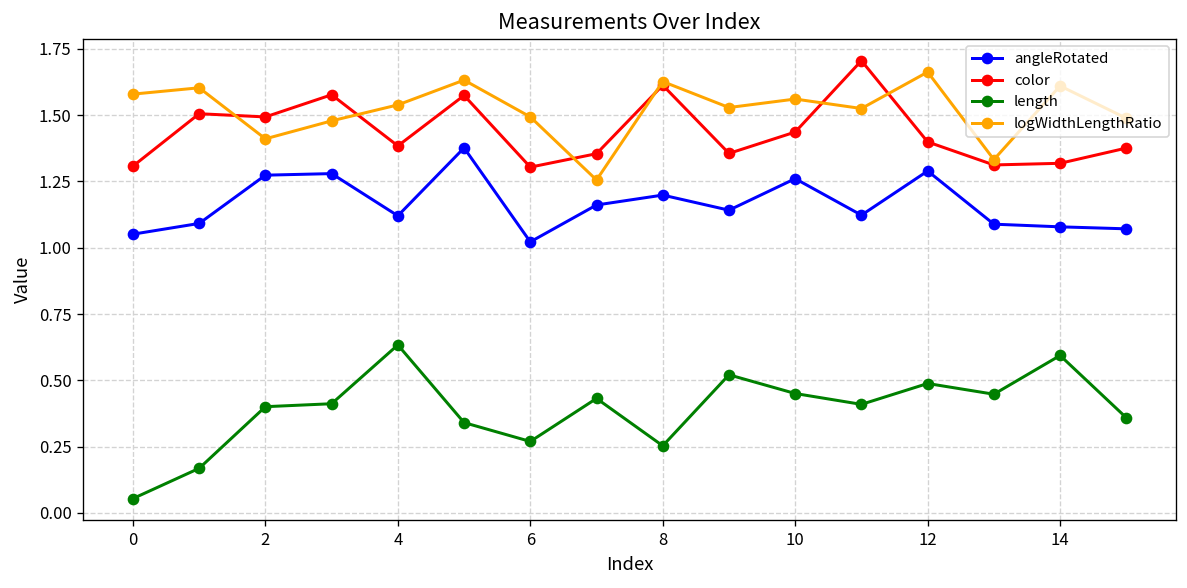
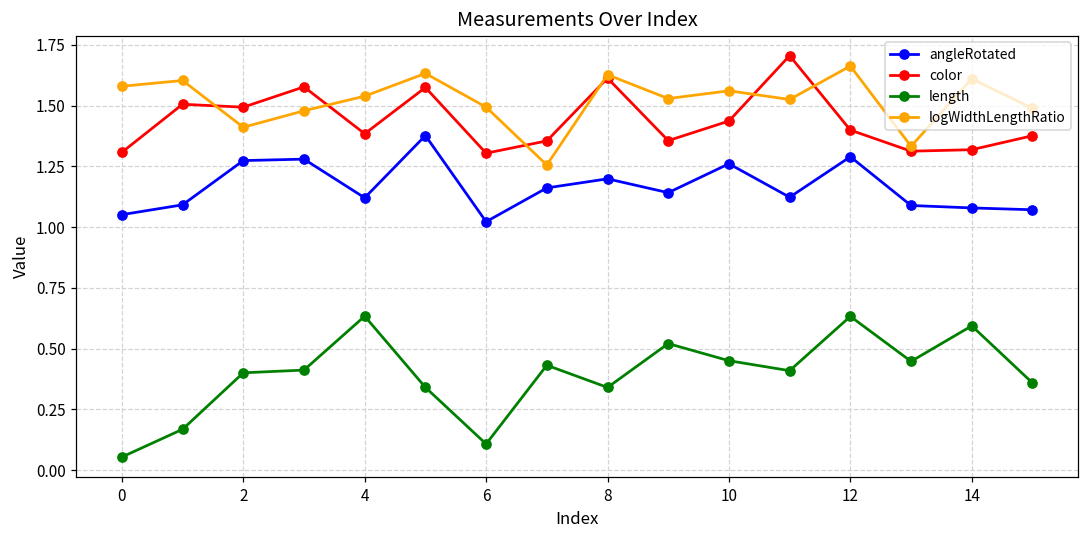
length, 6: 0.27 -> 0.11
length, 8: 0.25 -> 0.34
length, 12: 0.49 -> 0.63
